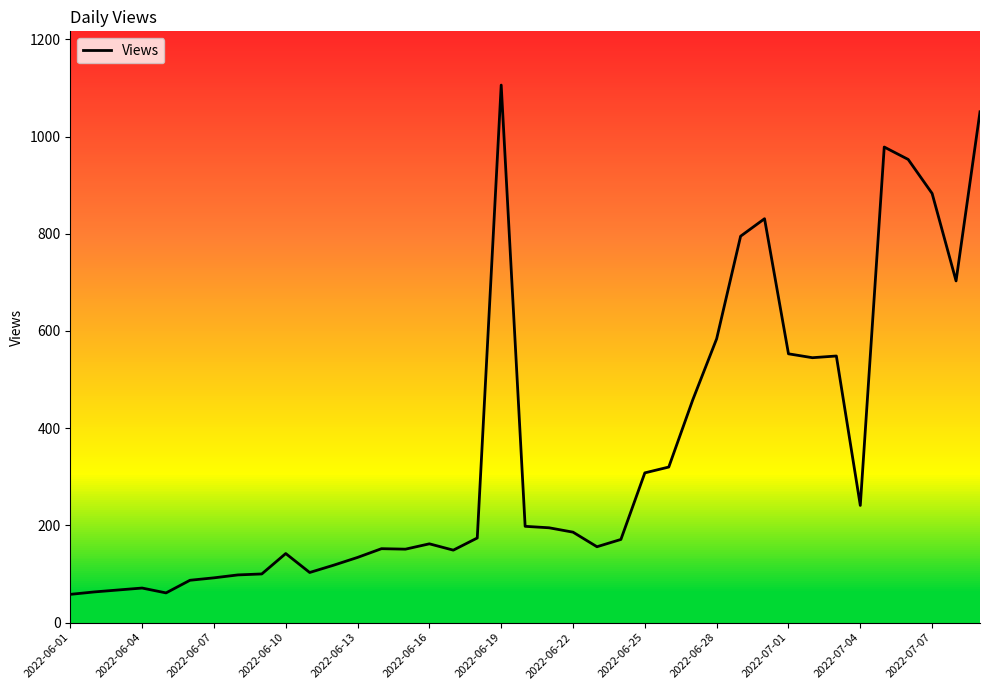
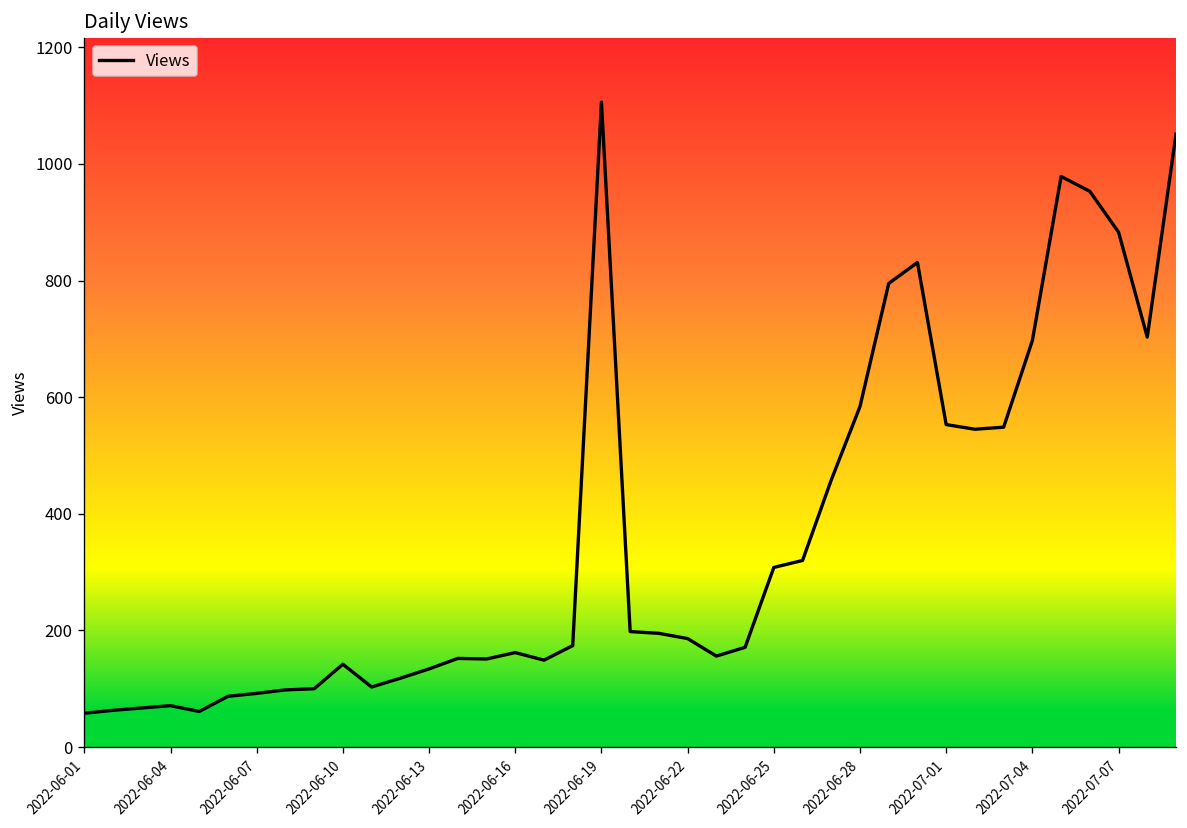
Views, 2022-07-04: 240 -> 700
